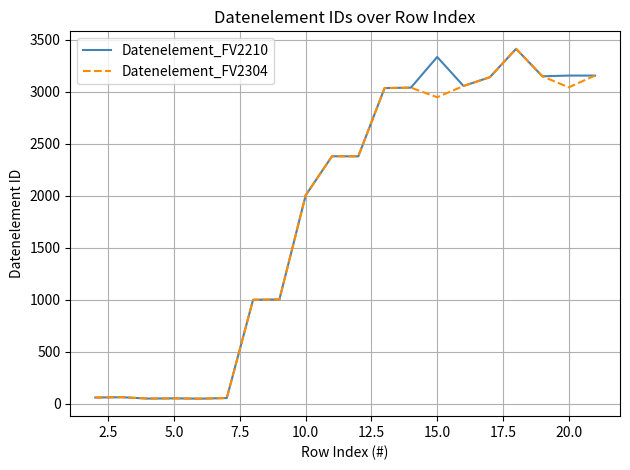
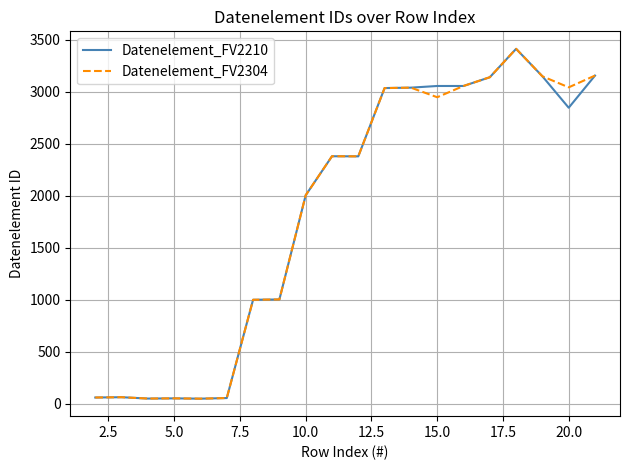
Datenelement_FV2210, 15.0: 3330 -> 3060
Datenelement_FV2210, 20.0: 3160 -> 2850
